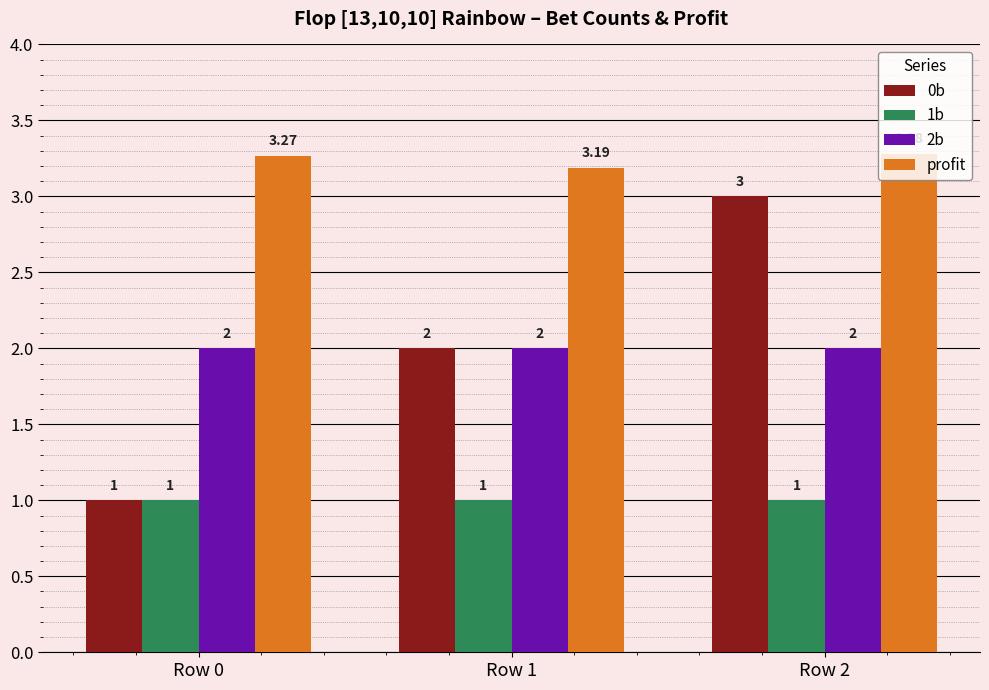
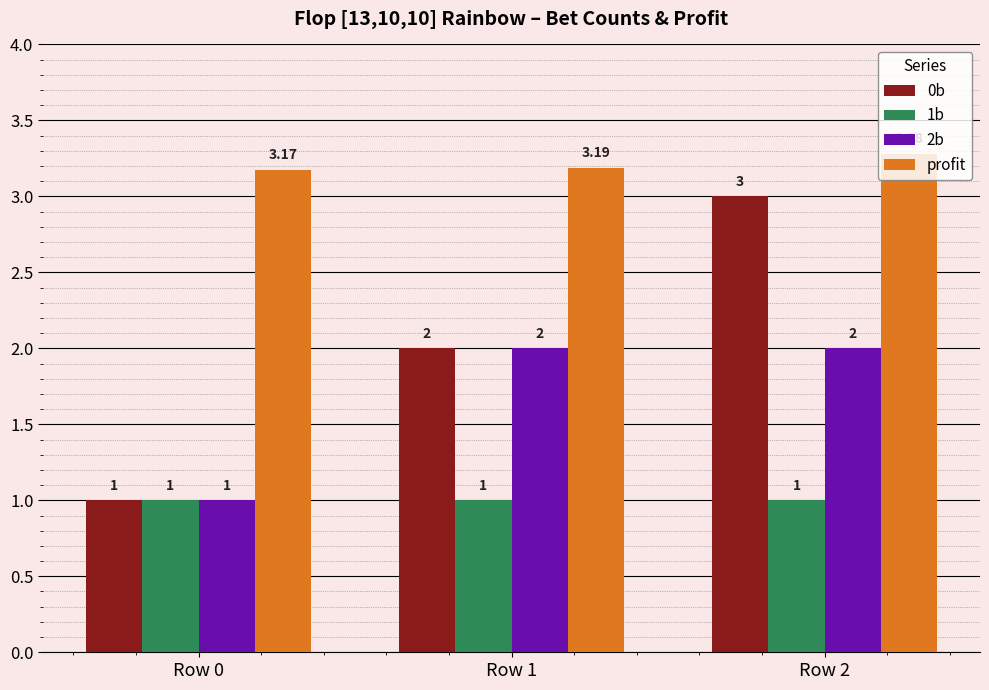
2b, Row 0: 2 -> 1
profit, Row 0: 3.27 -> 3.17
